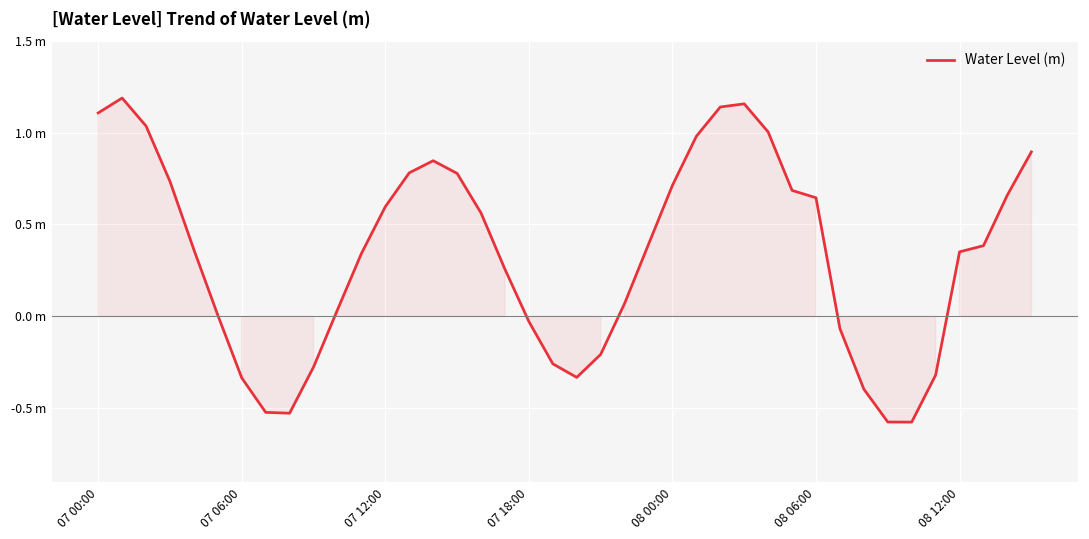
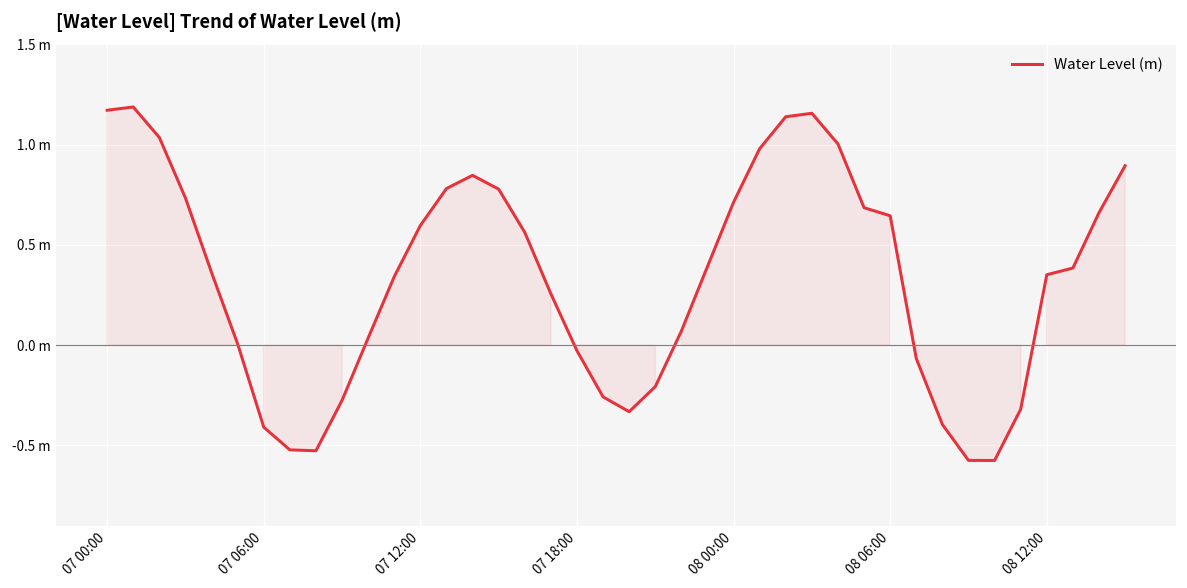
07 00:00: 1.11 m -> 1.17 m
07 06:00: -0.33 m -> -0.41 m
